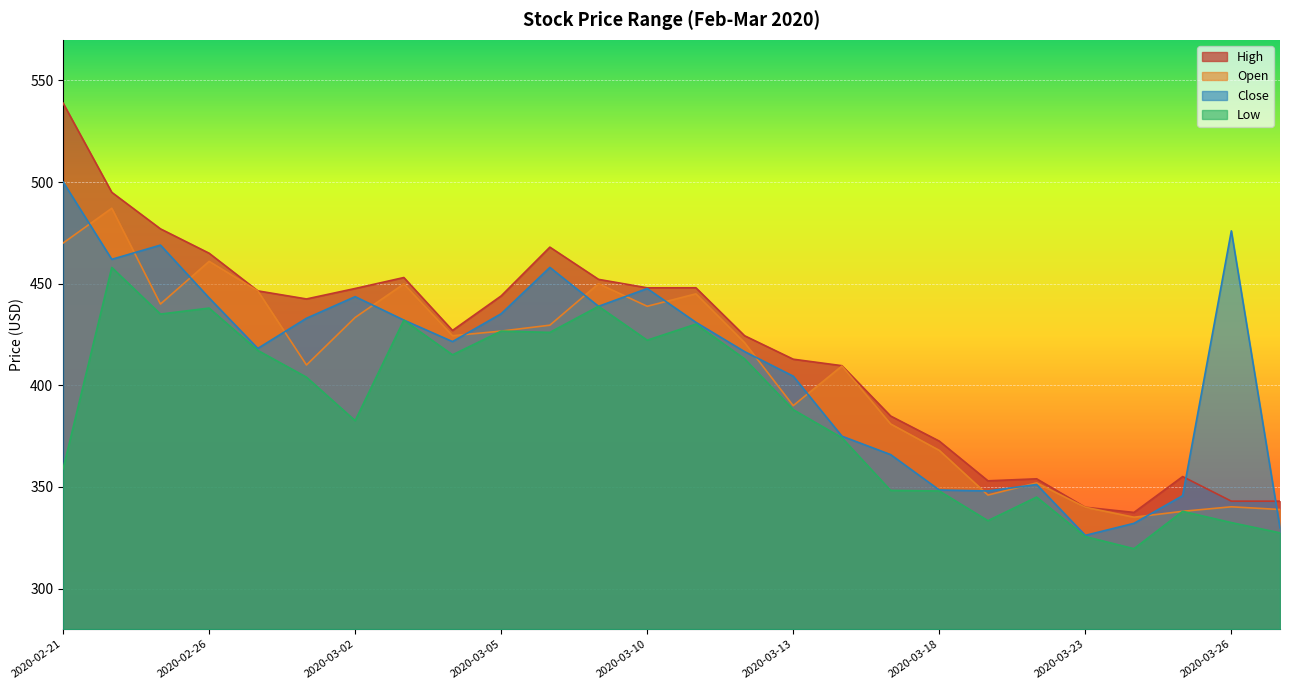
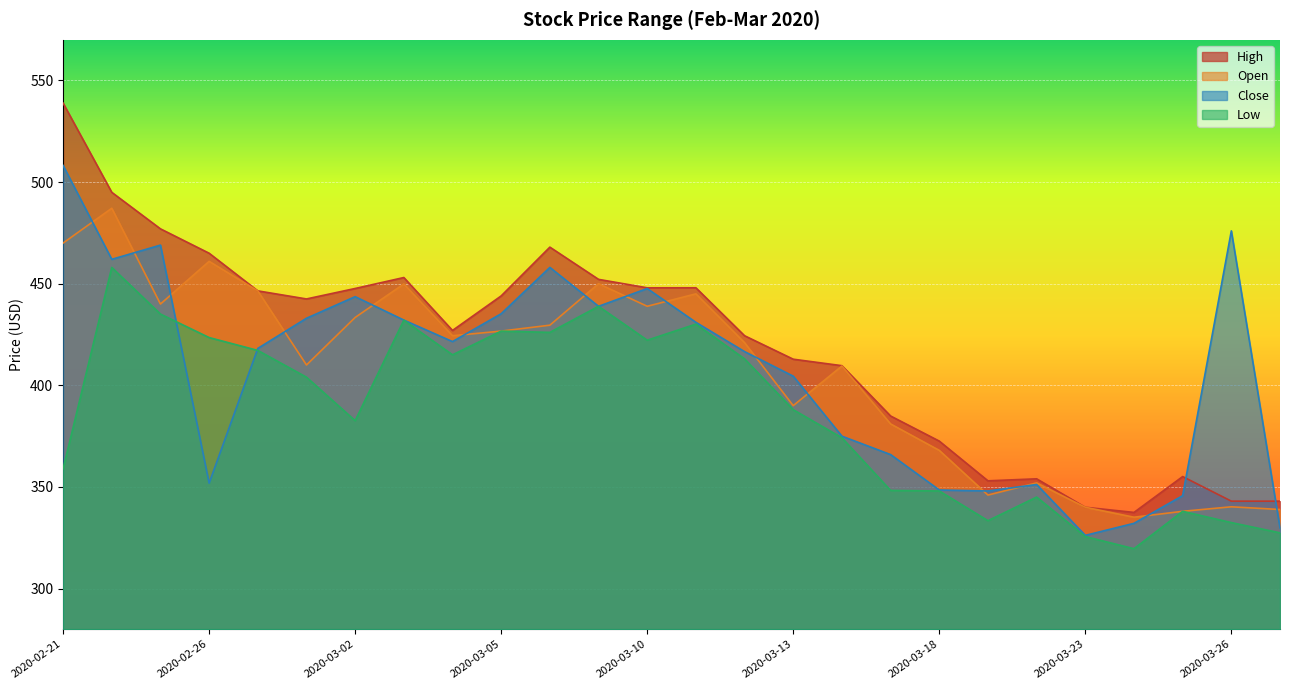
Close, 2020-02-21: 500 -> 508
Close, 2020-02-26: 443 -> 352
Low, 2020-02-26: 438 -> 424
